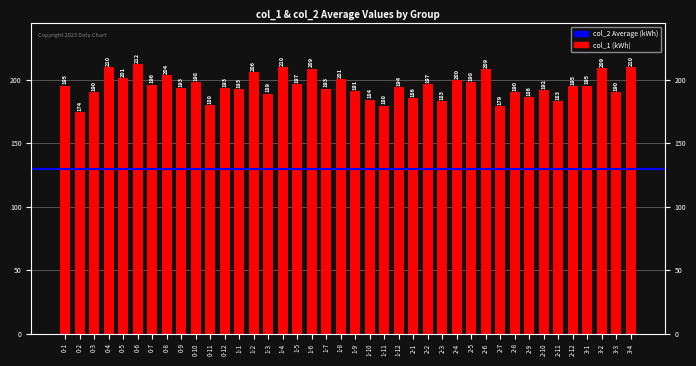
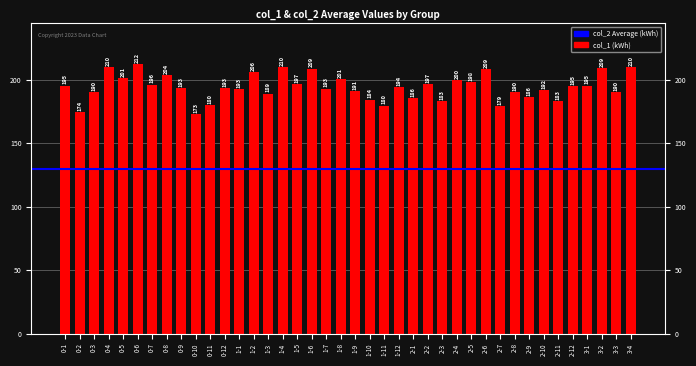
0-10: 198 -> 173
